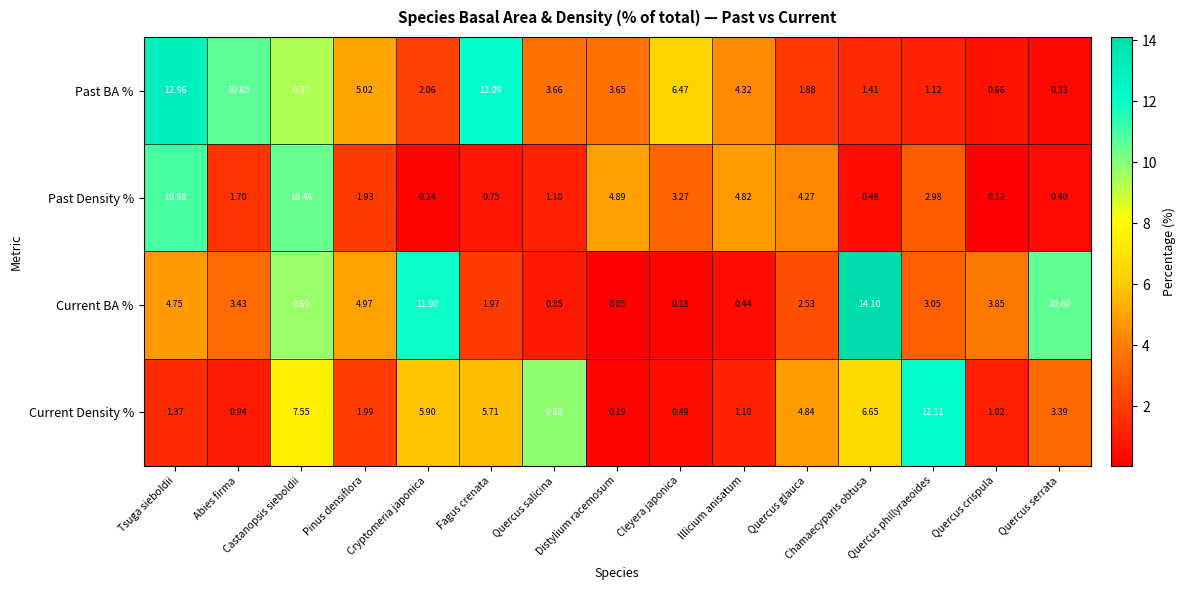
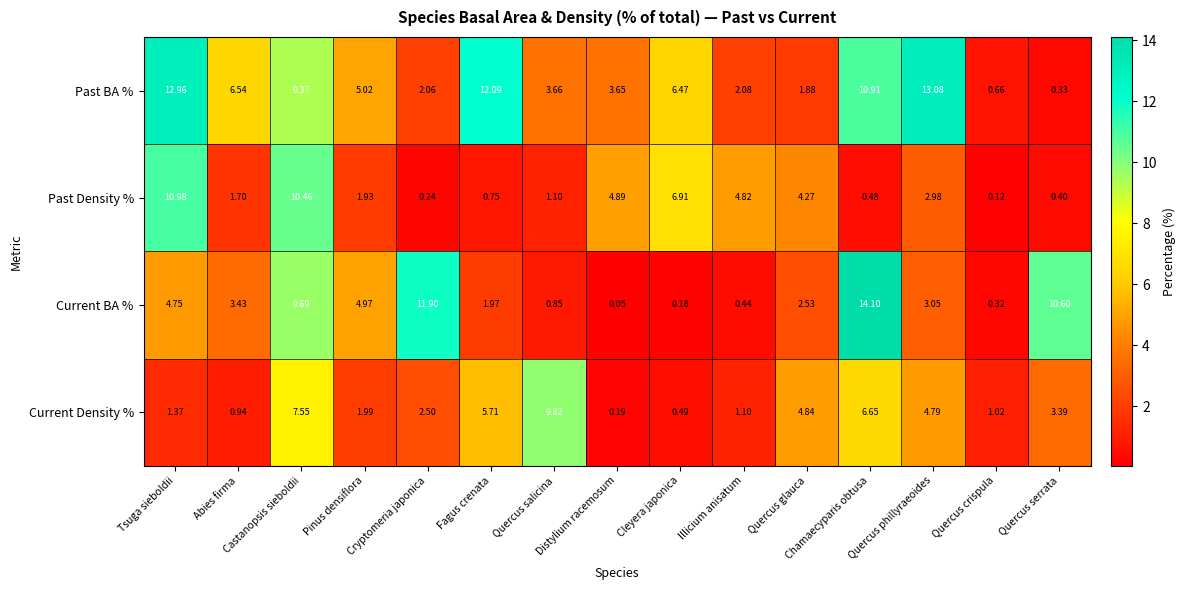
Past BA %, Abies firma: 10.65 -> 6.54
Past BA %, Illicium anisatum: 4.32 -> 2.08
Past BA %, Chamaecyparis obtusa: 1.41 -> 10.91
Past BA %, Quercus phillyraeoides: 1.12 -> 13.08
Past Density %, Cleyera japonica: 3.27 -> 6.91
Current BA %, Quercus crispula: 3.85 -> 0.32
Current Density %, Cryptomeria japonica: 5.90 -> 2.50
Current Density %, Quercus phillyraeoides: 12.11 -> 4.79
